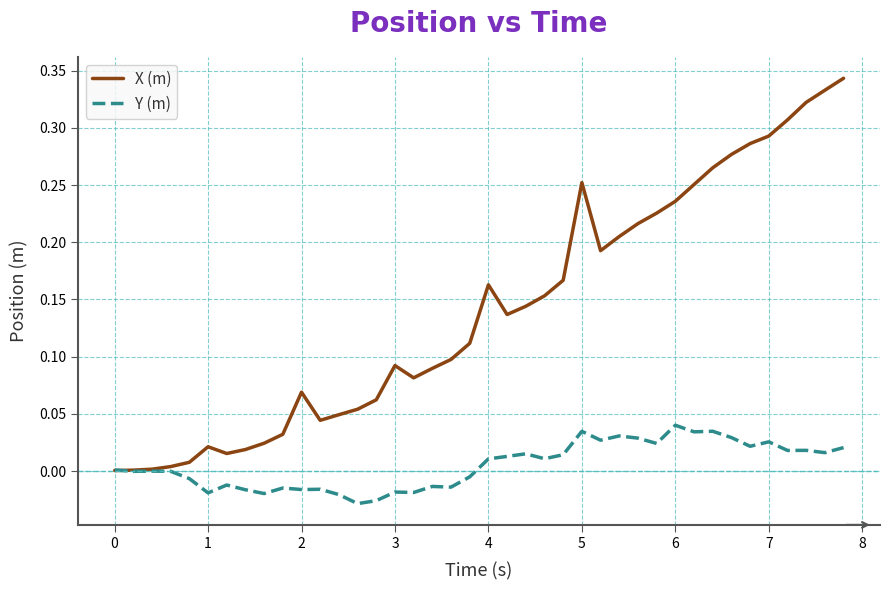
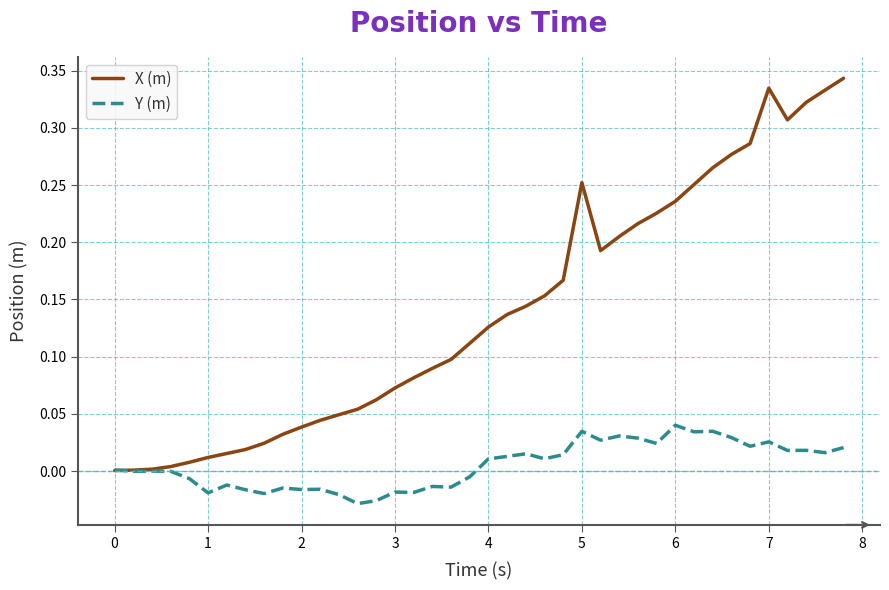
X (m), 1: 0.021 -> 0.012
X (m), 2: 0.069 -> 0.038
X (m), 3: 0.092 -> 0.073
X (m), 4: 0.163 -> 0.126
X (m), 7: 0.293 -> 0.335
